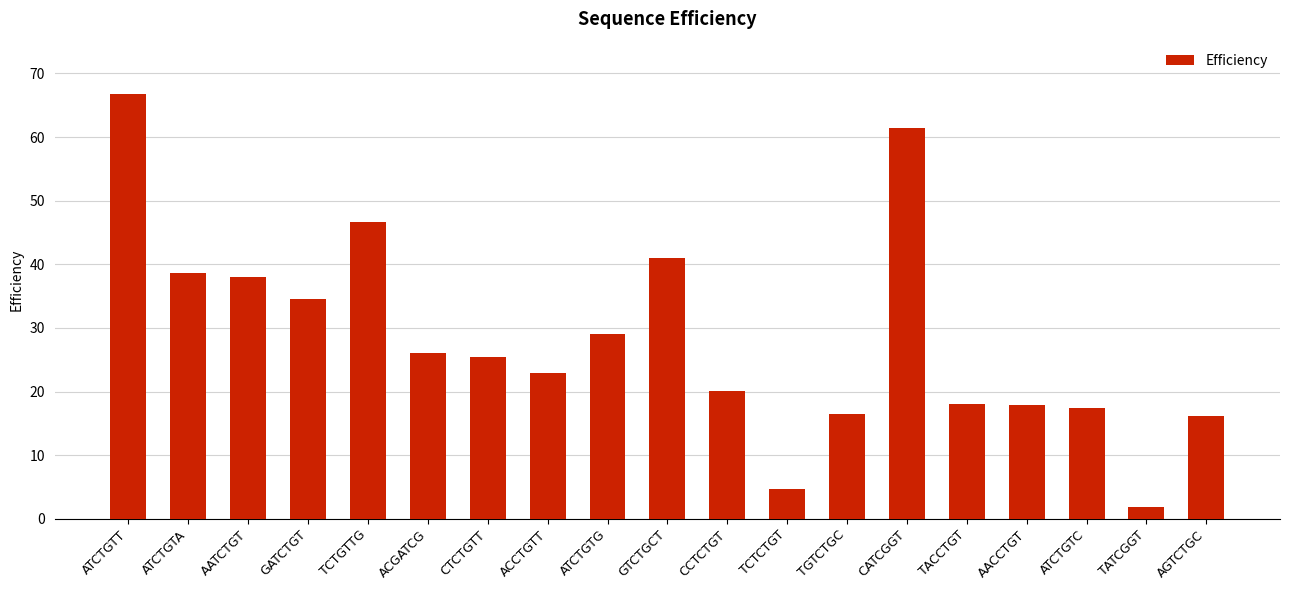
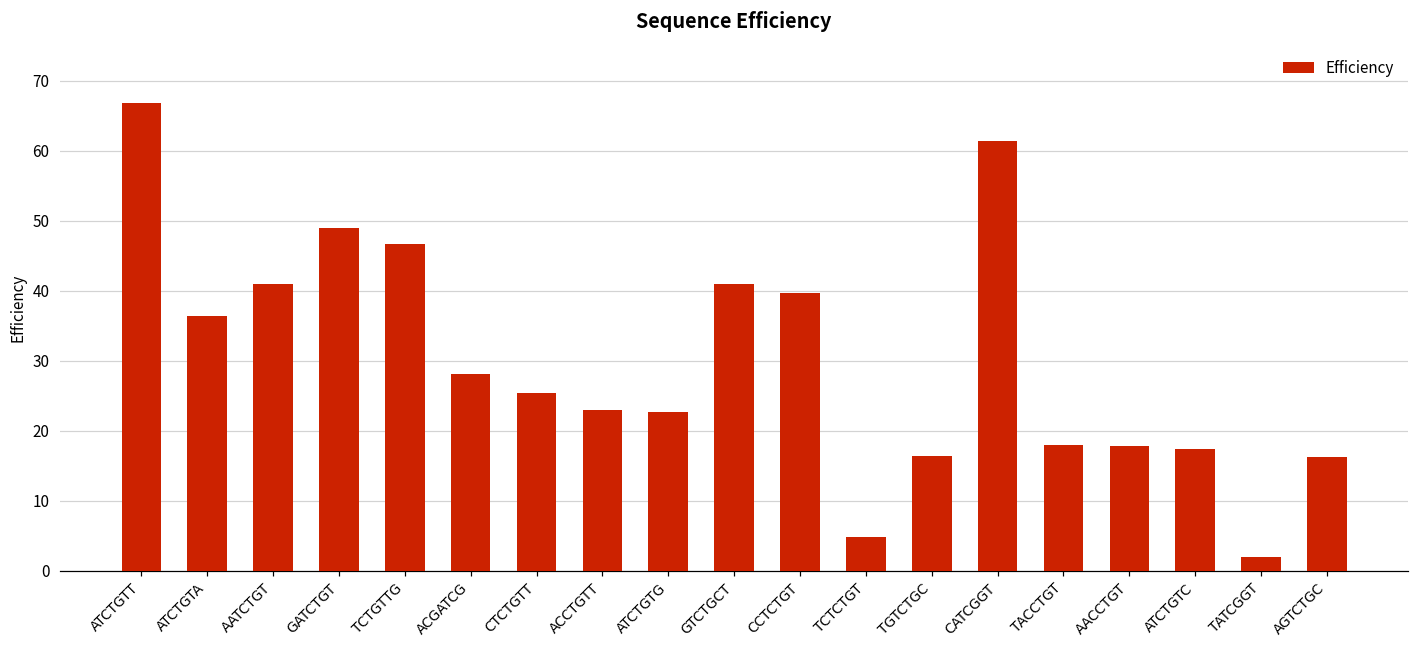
ATCTGTA: 39 -> 36
AATCTGT: 38 -> 41
GATCTGT: 35 -> 49
ACGATCG: 26 -> 28
ATCTGTG: 29 -> 23
CCTCTGT: 20 -> 40
